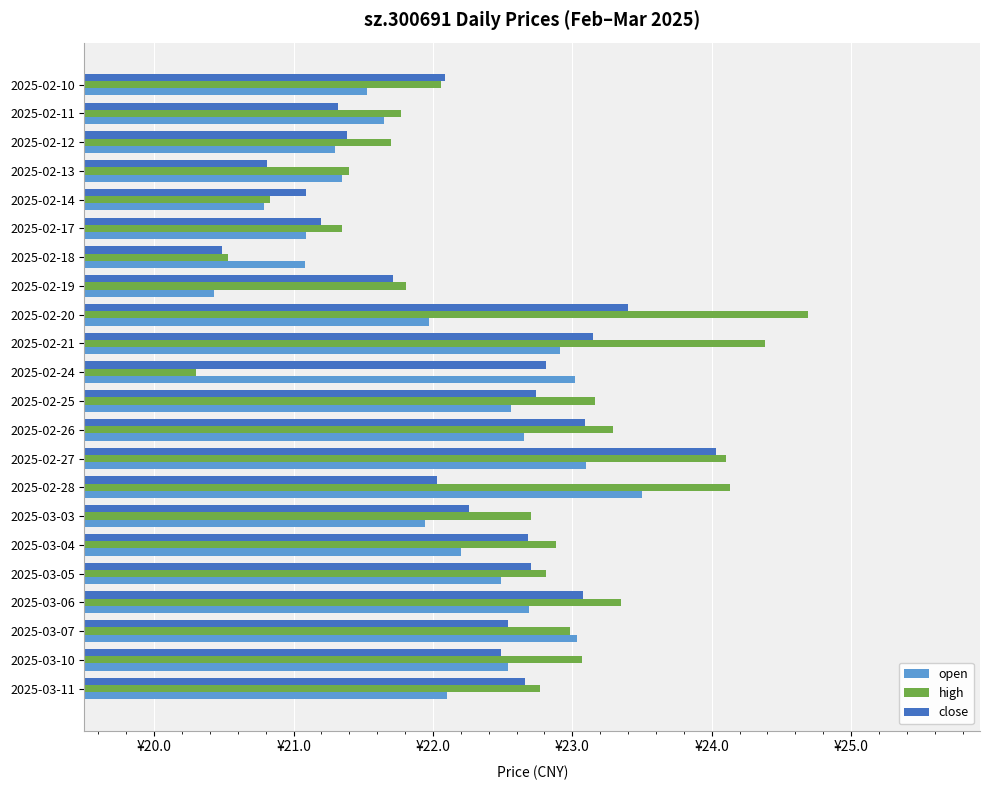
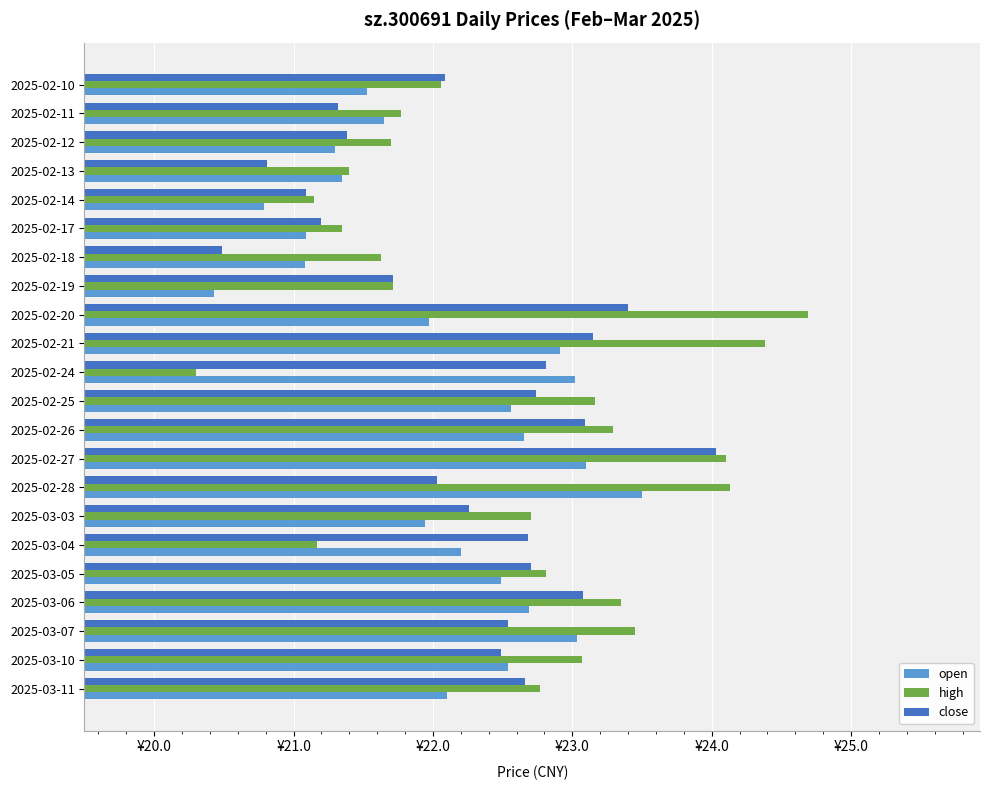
high, 2025-02-14: ¥20.83 -> ¥21.15
high, 2025-02-18: ¥20.53 -> ¥21.63
high, 2025-02-19: ¥21.81 -> ¥21.71
high, 2025-03-04: ¥22.88 -> ¥21.17
high, 2025-03-07: ¥22.98 -> ¥23.45
